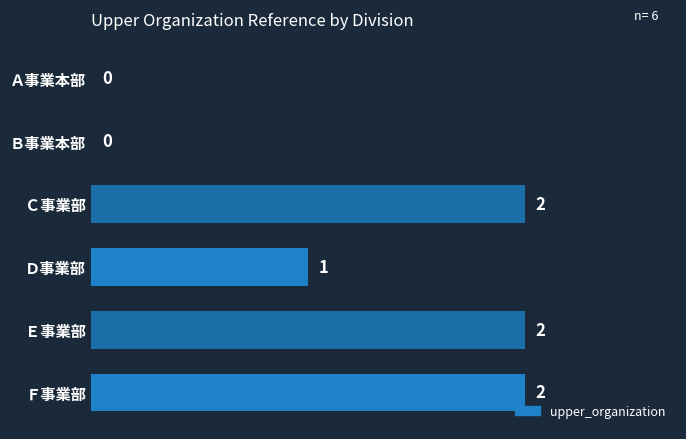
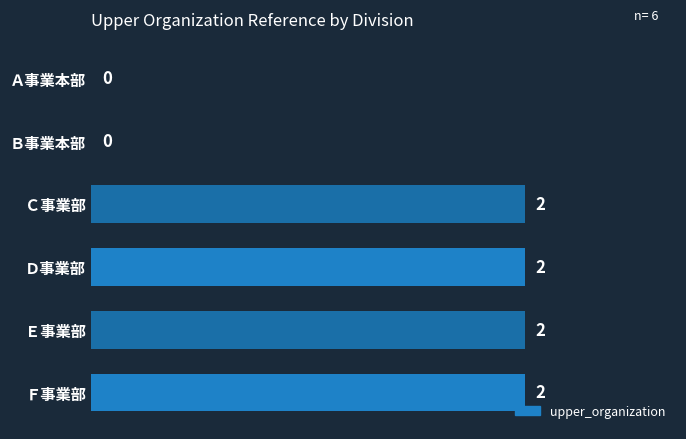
Ｄ事業部: 1 -> 2
